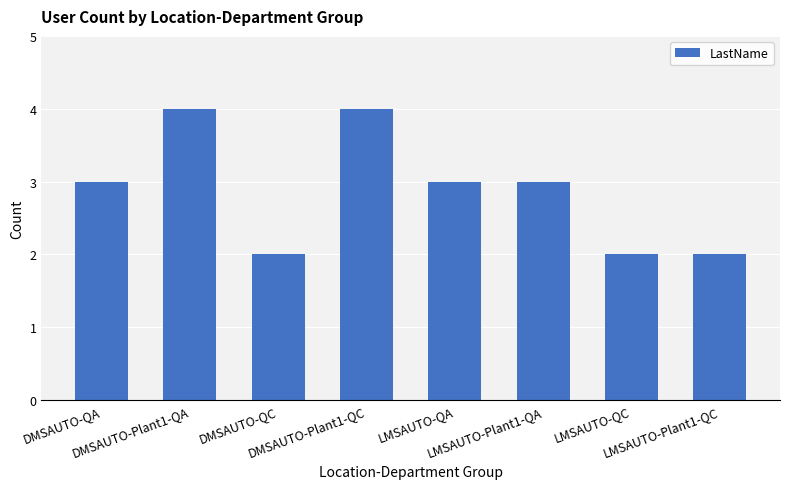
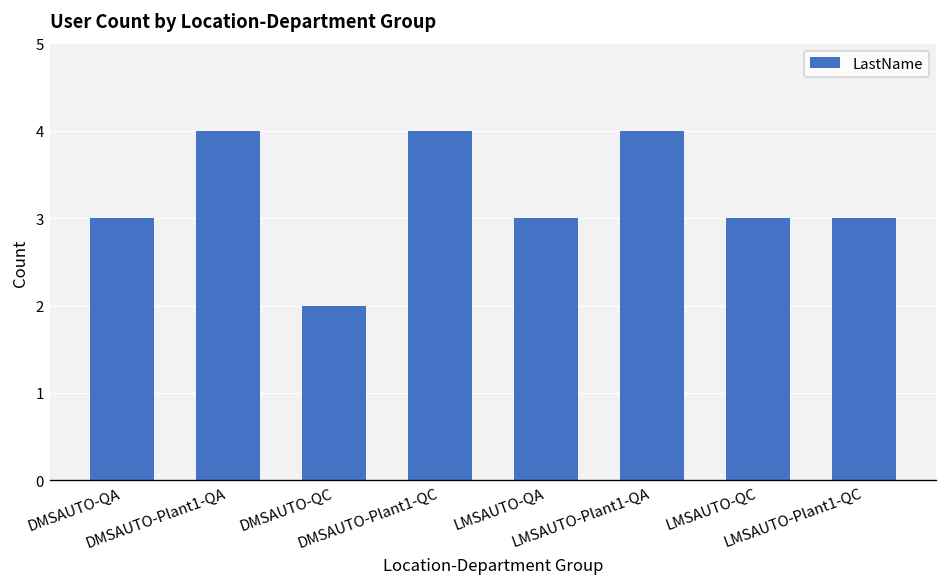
LMSAUTO-Plant1-QA: 3 -> 4
LMSAUTO-QC: 2 -> 3
LMSAUTO-Plant1-QC: 2 -> 3
